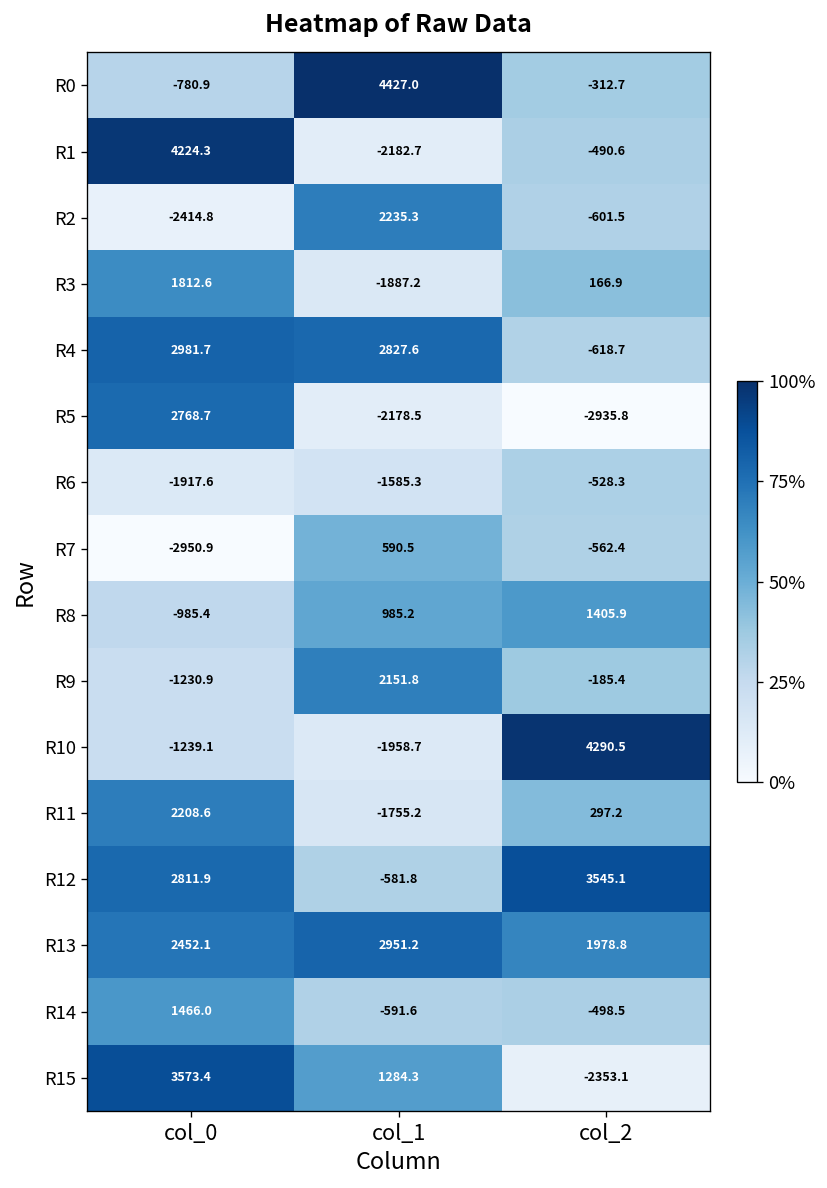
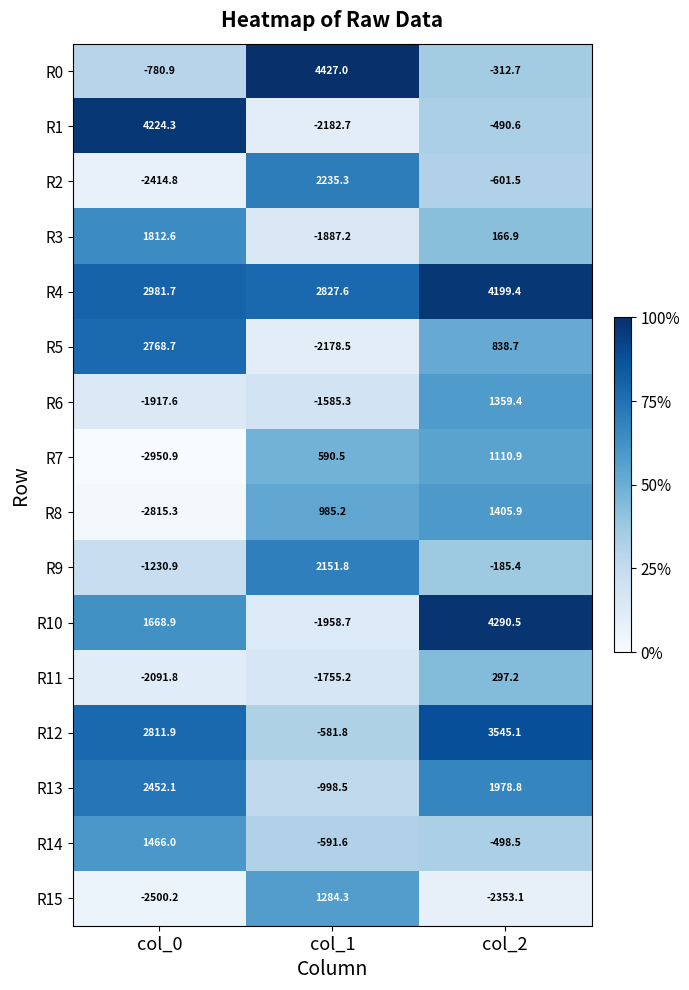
R4, col_2: -618.7 -> 4199.4
R5, col_2: -2935.8 -> 838.7
R6, col_2: -528.3 -> 1359.4
R7, col_2: -562.4 -> 1110.9
R8, col_0: -985.4 -> -2815.3
R10, col_0: -1239.1 -> 1668.9
R11, col_0: 2208.6 -> -2091.8
R13, col_1: 2951.2 -> -998.5
R15, col_0: 3573.4 -> -2500.2
